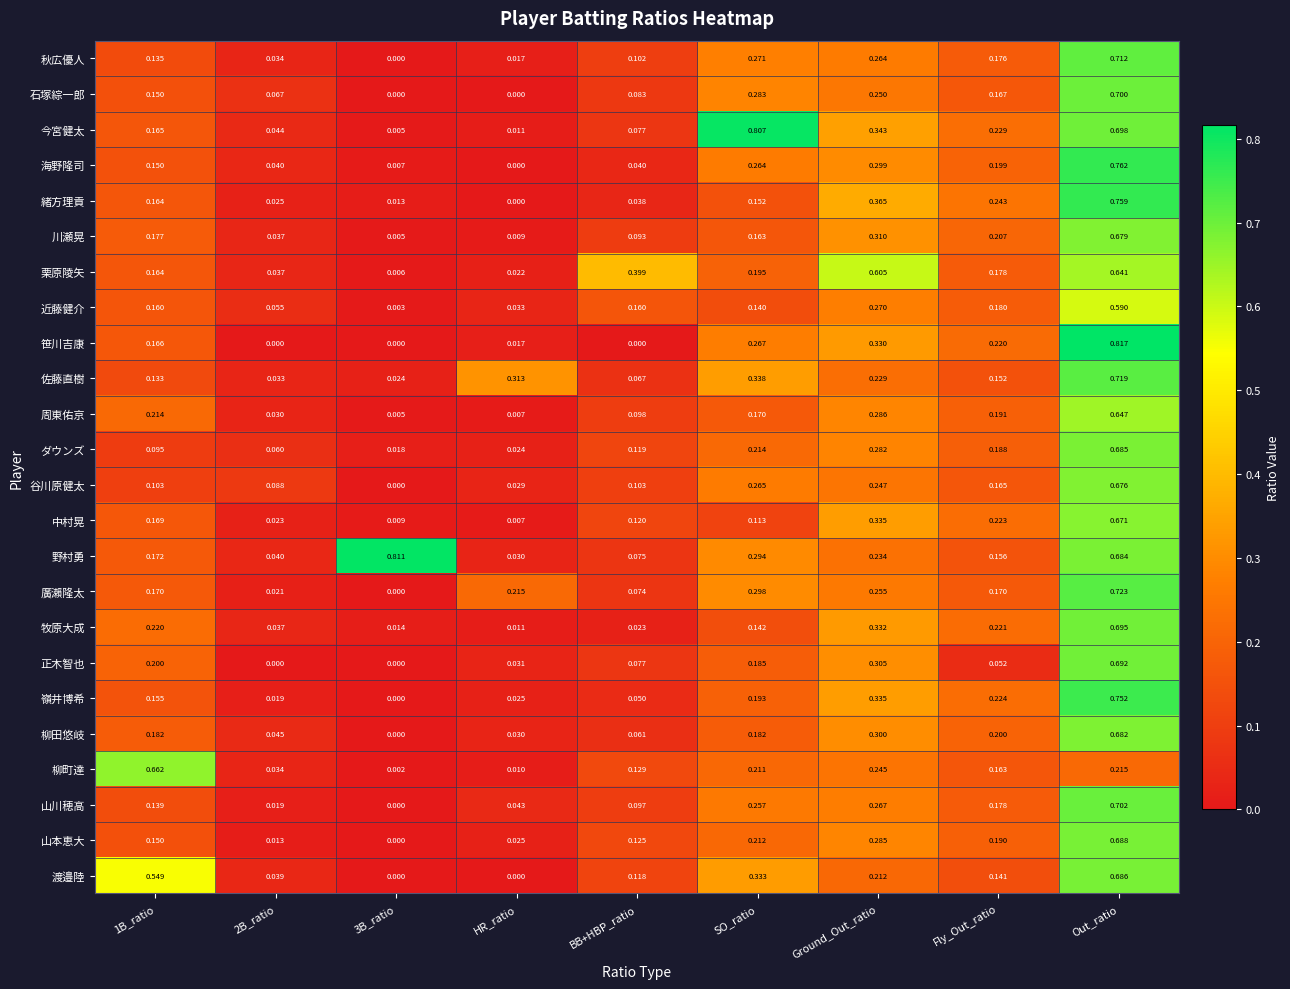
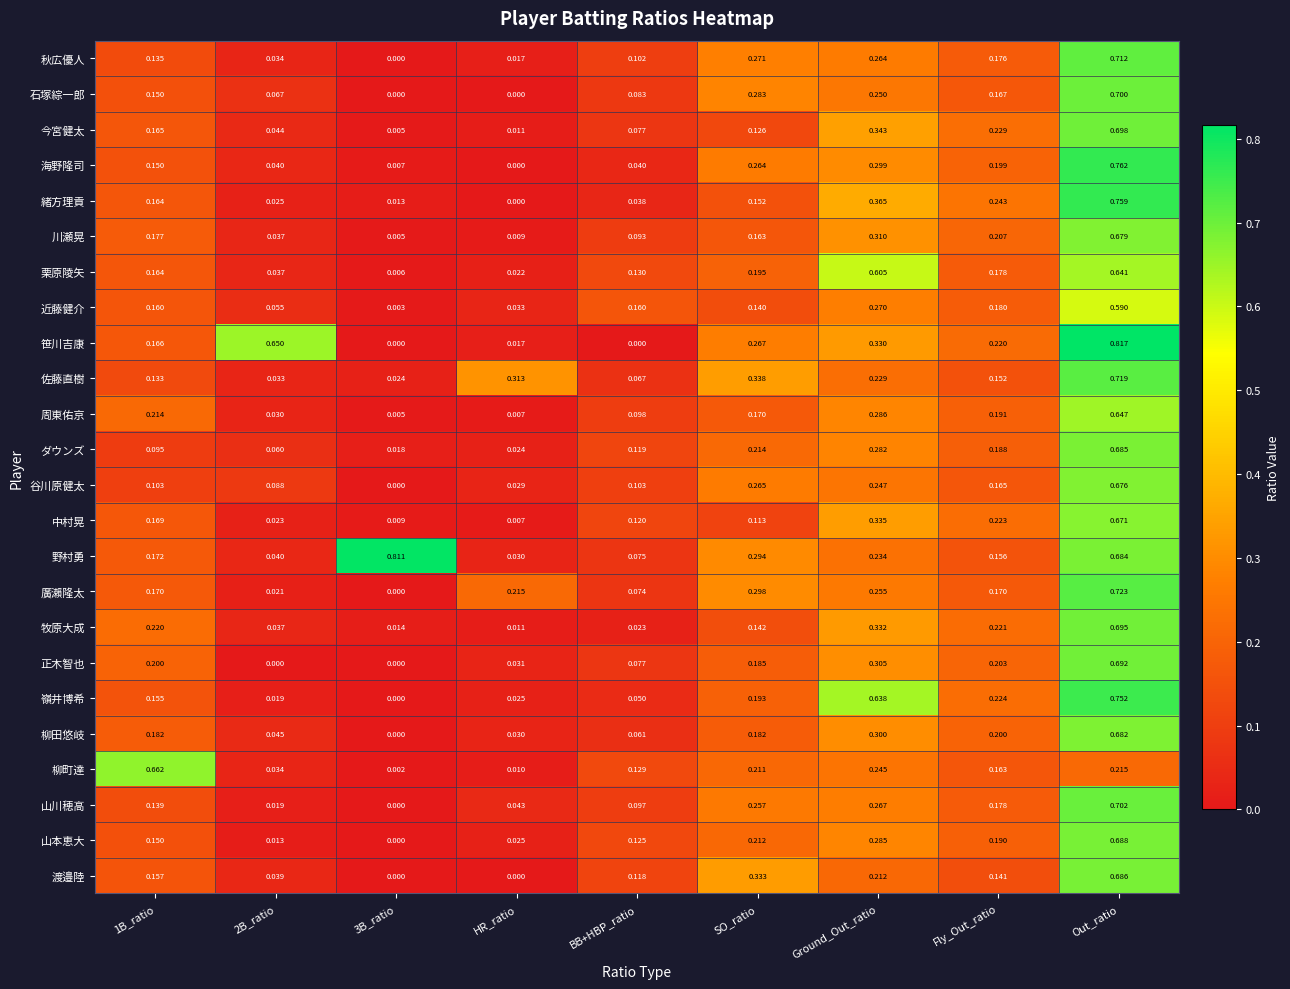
今宮健太, SO_ratio: 0.807 -> 0.126
栗原陵矢, BB+HBP_ratio: 0.399 -> 0.130
笹川吉康, 2B_ratio: 0.000 -> 0.650
正木智也, Fly_Out_ratio: 0.052 -> 0.203
嶺井博希, Ground_Out_ratio: 0.335 -> 0.638
渡邉陸, 1B_ratio: 0.549 -> 0.157
